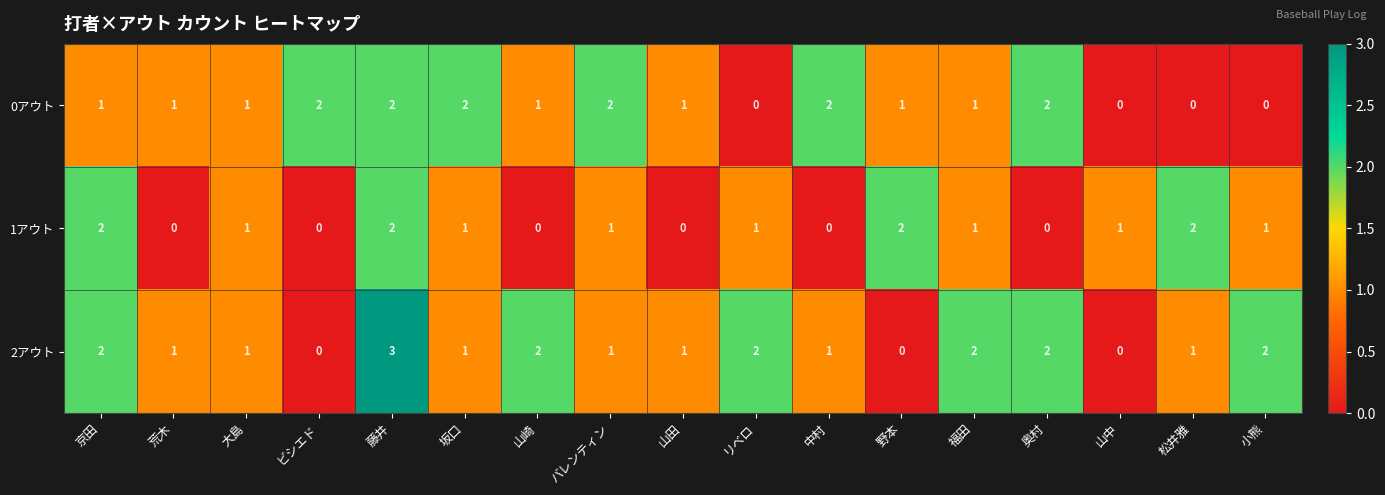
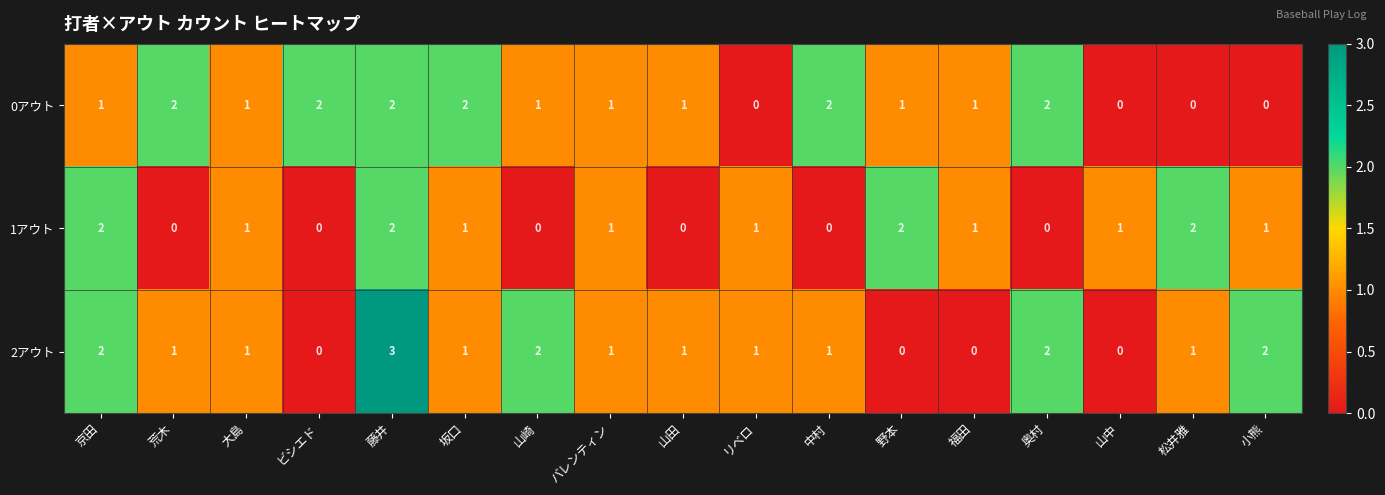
0アウト, 荒木: 1 -> 2
0アウト, バレンティン: 2 -> 1
2アウト, リベロ: 2 -> 1
2アウト, 福田: 2 -> 0
